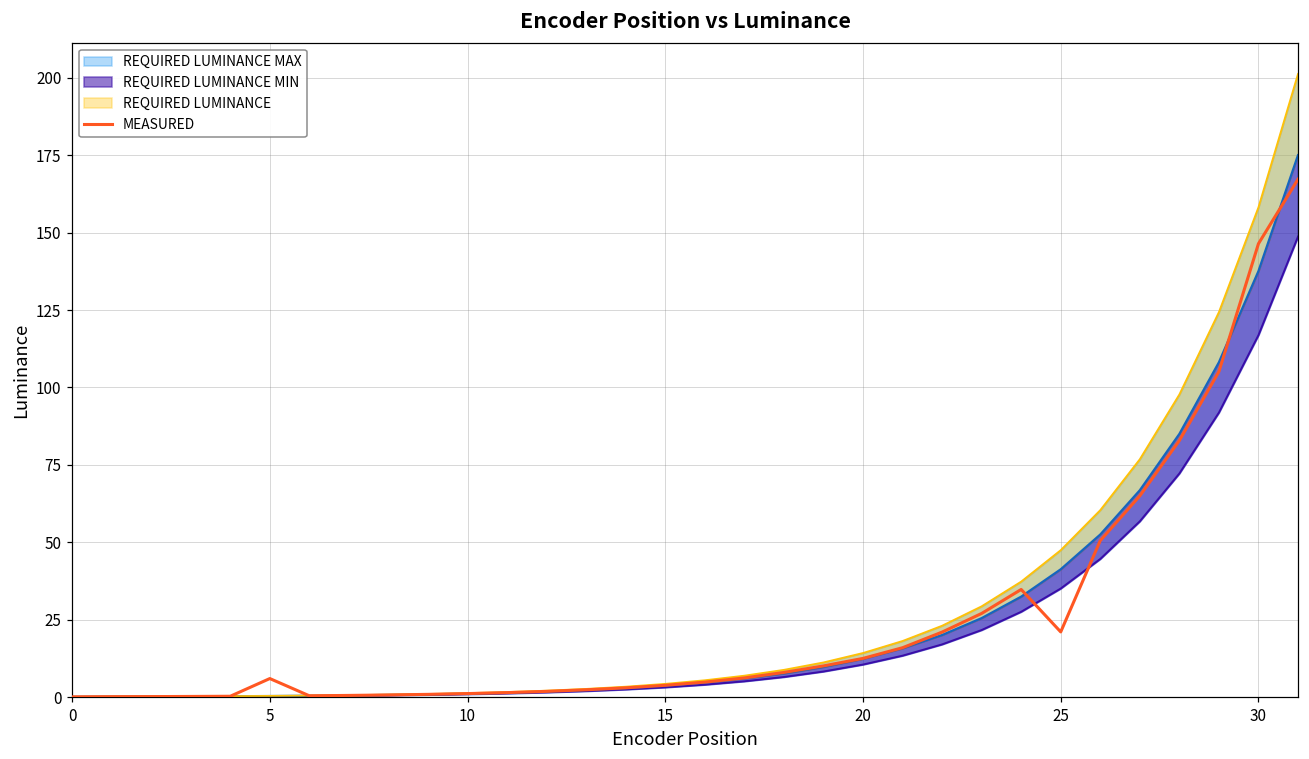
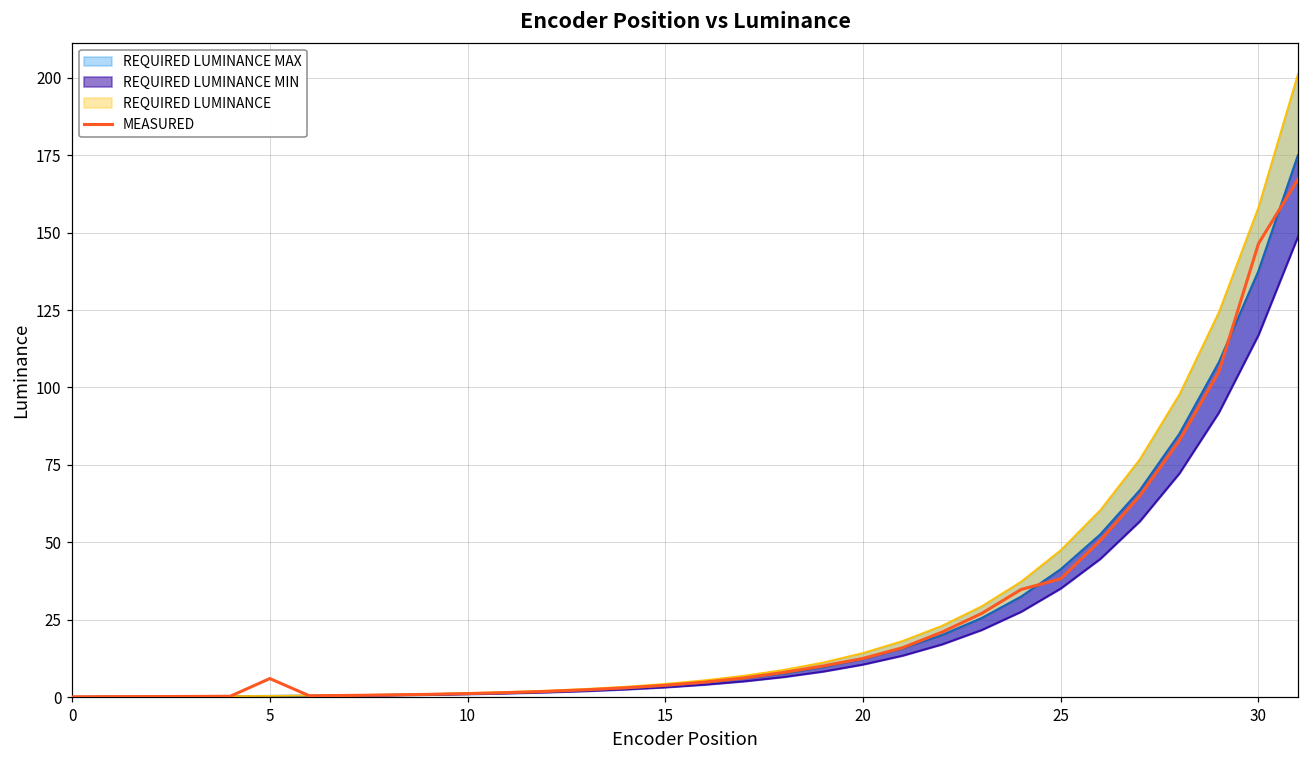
MEASURED, 25: 21 -> 38
